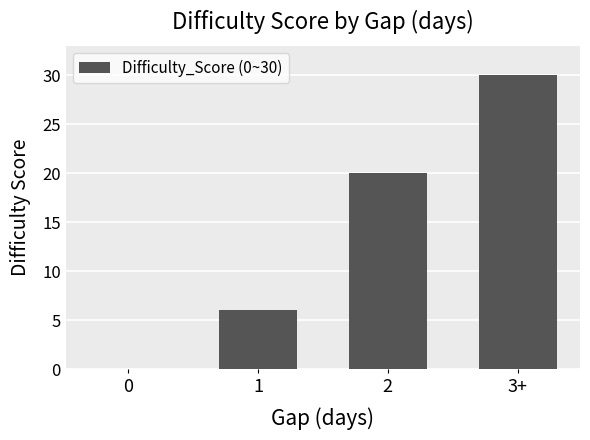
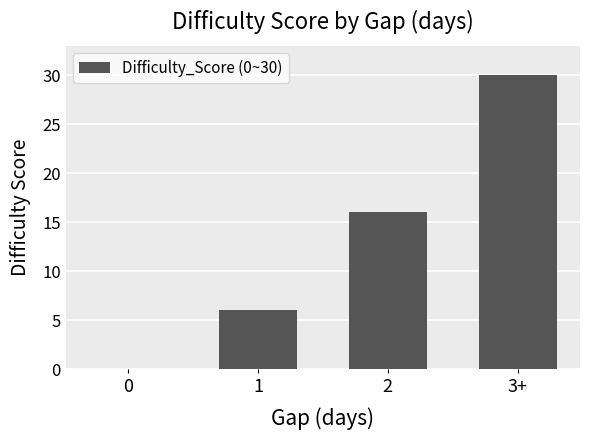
2: 20 -> 16
